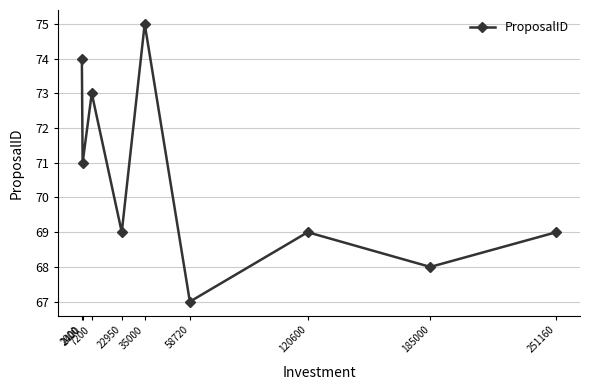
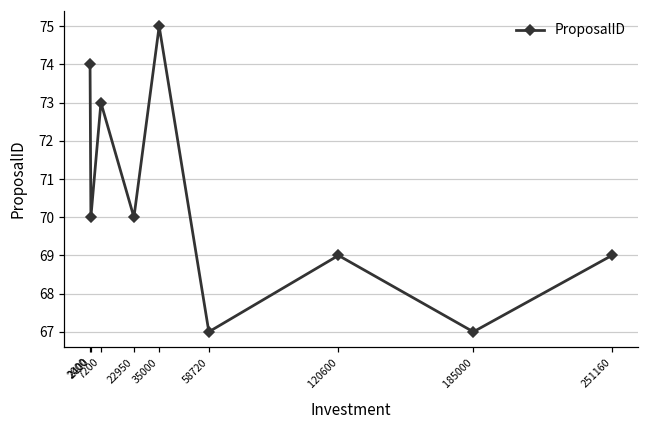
2400: 71 -> 70
22950: 69 -> 70
185000: 68 -> 67
